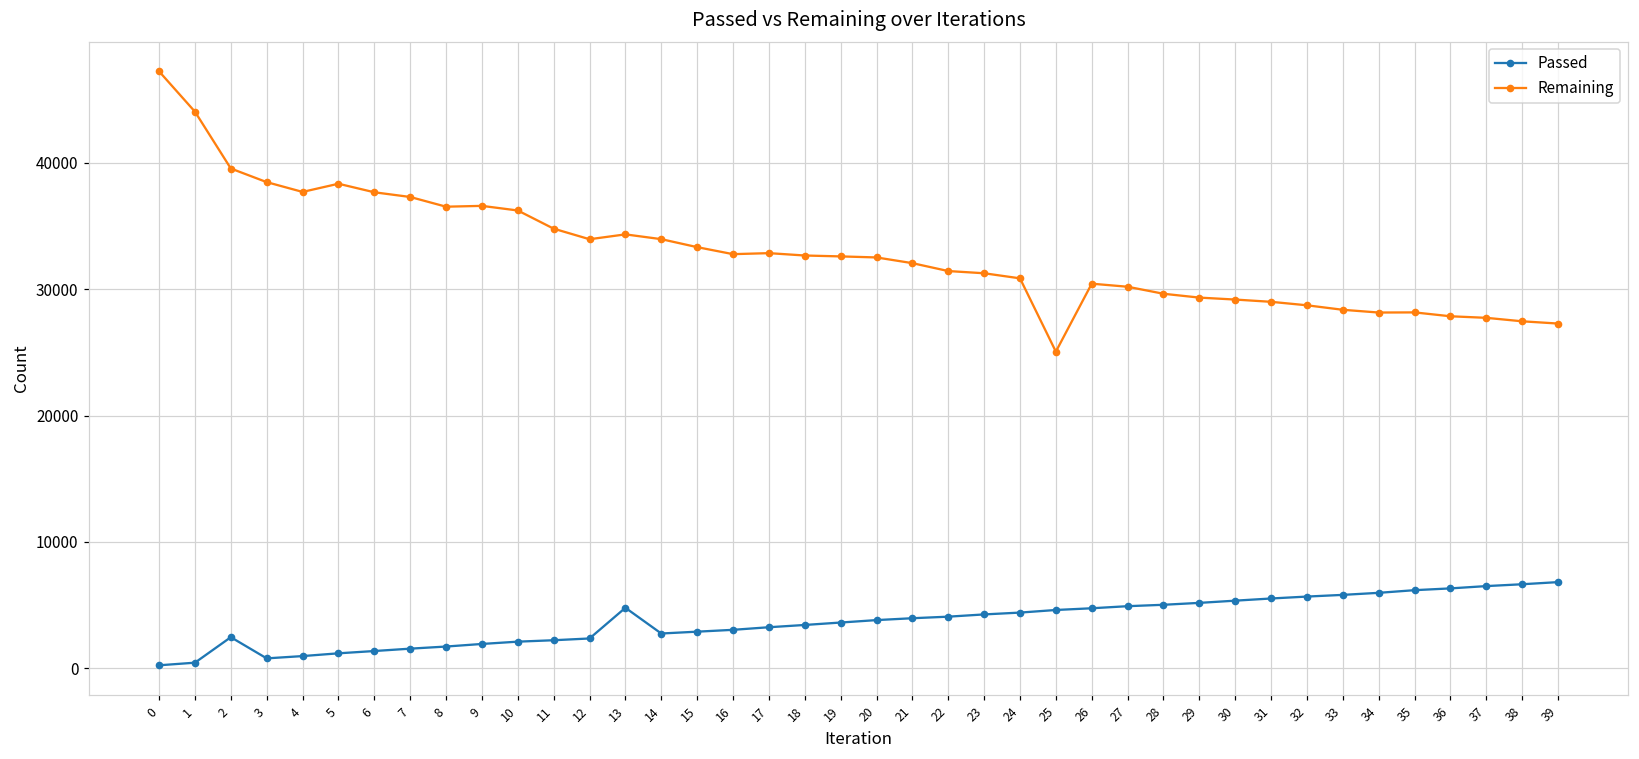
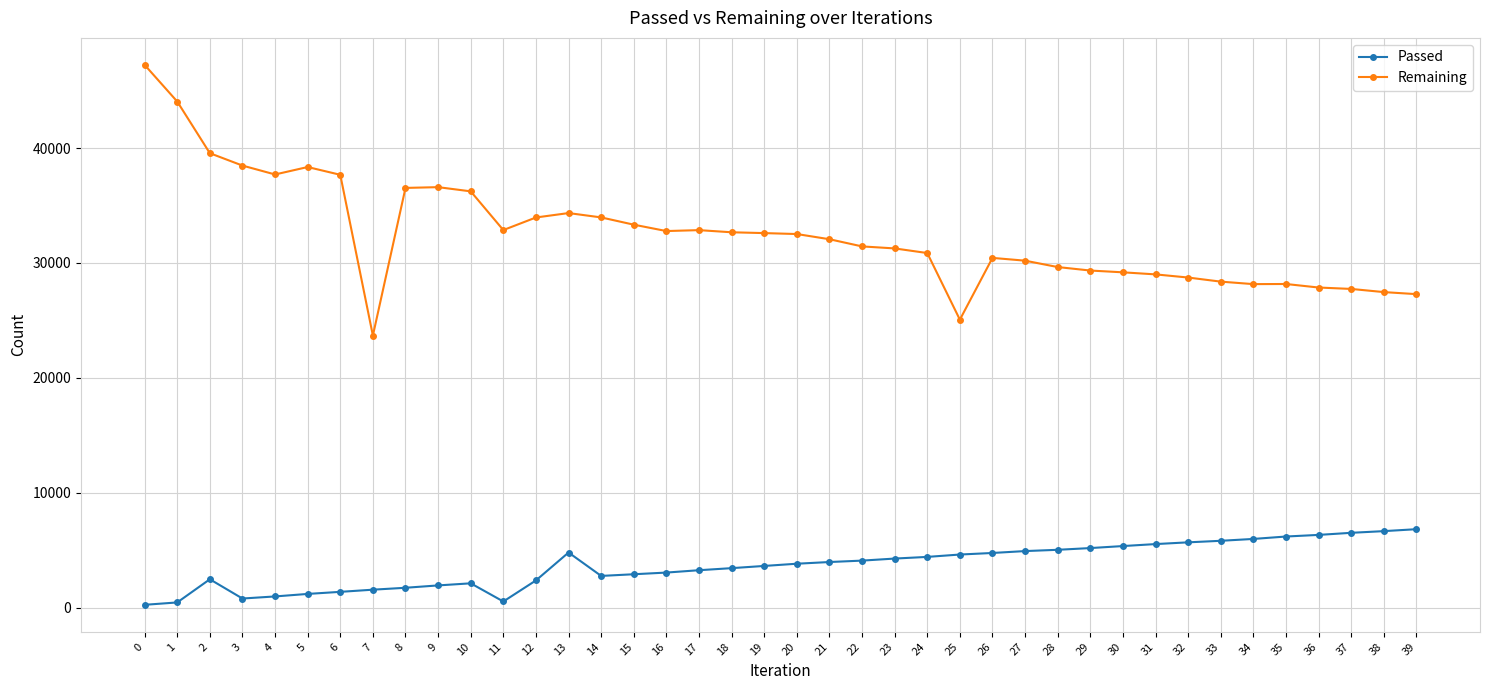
Remaining, 7: 37300 -> 23700
Passed, 11: 2200 -> 500
Remaining, 11: 34800 -> 32900
